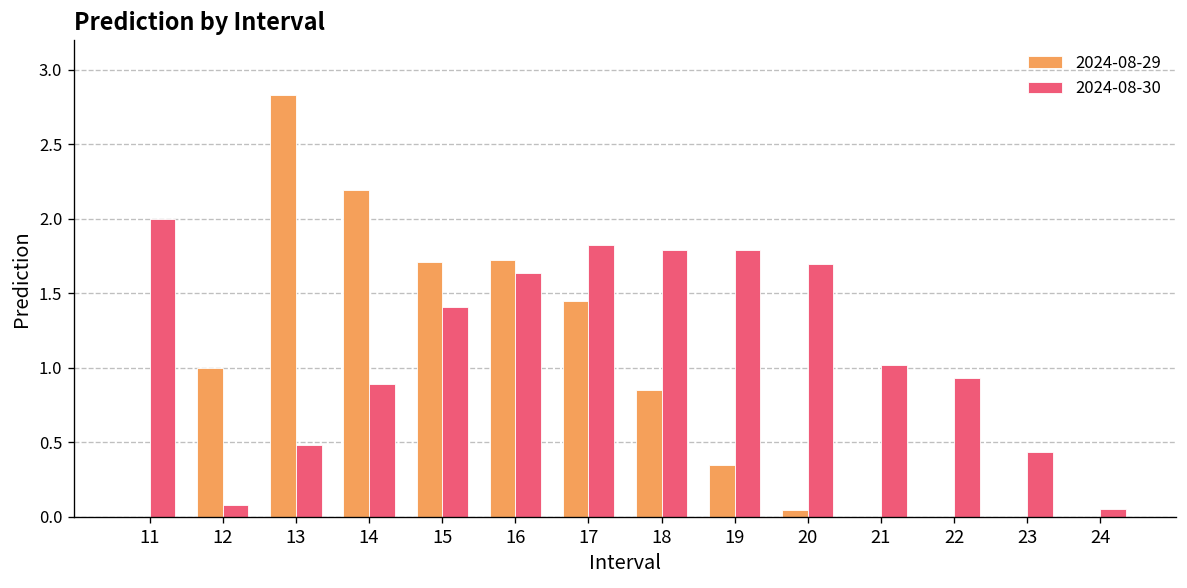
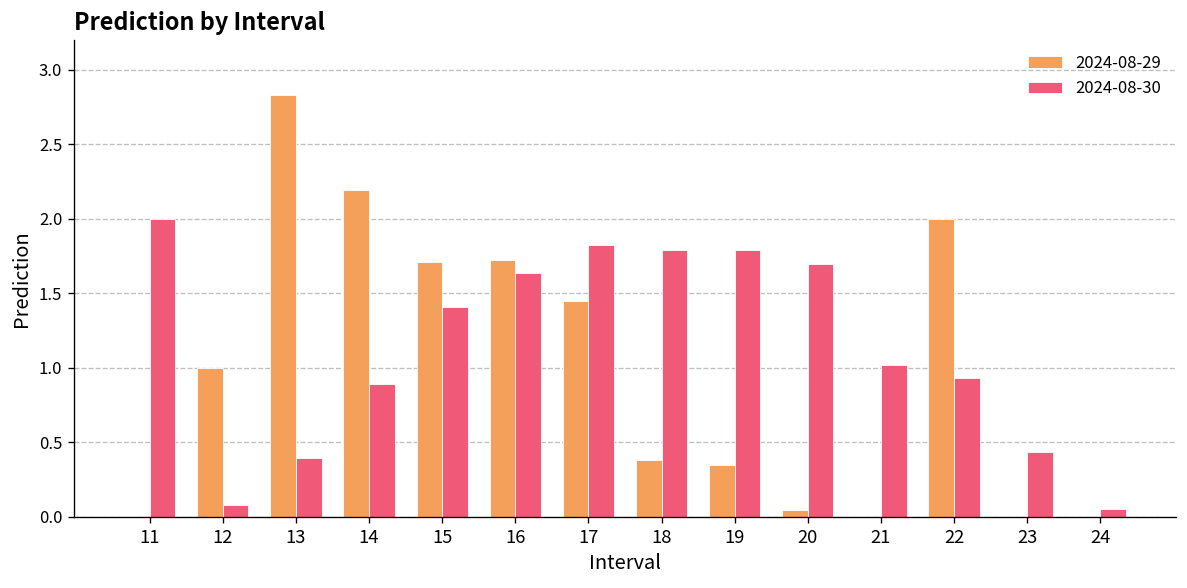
2024-08-30, 13: 0.48 -> 0.40
2024-08-29, 18: 0.85 -> 0.38
2024-08-29, 22: 0 -> 2
